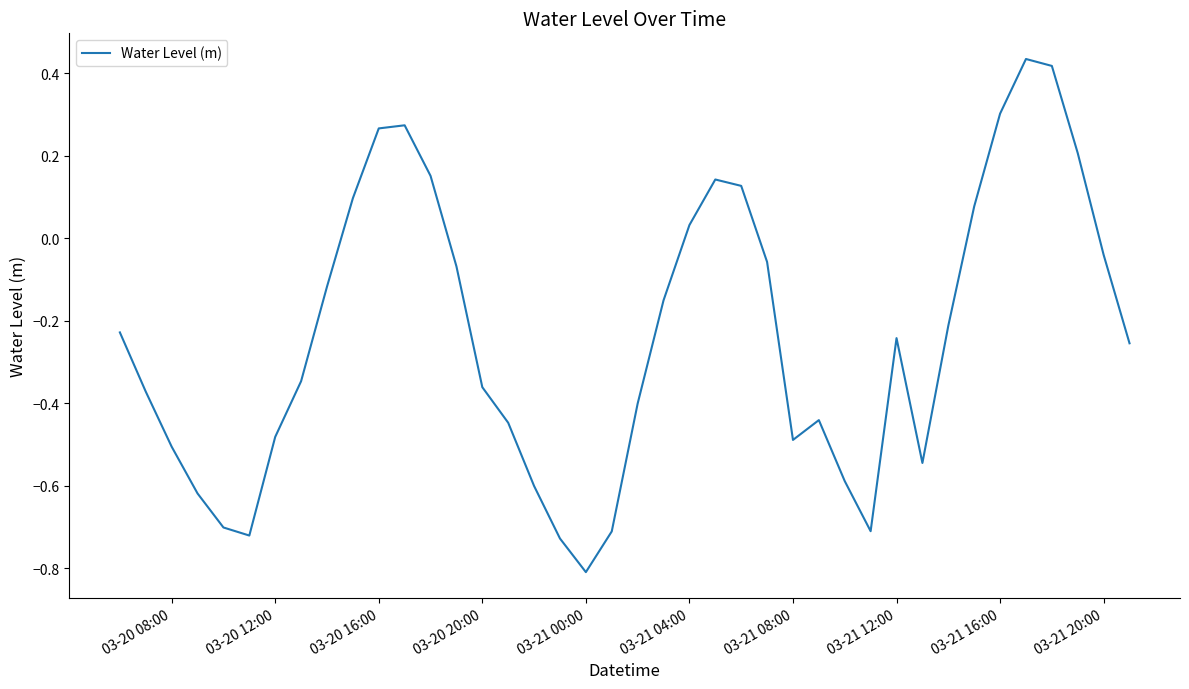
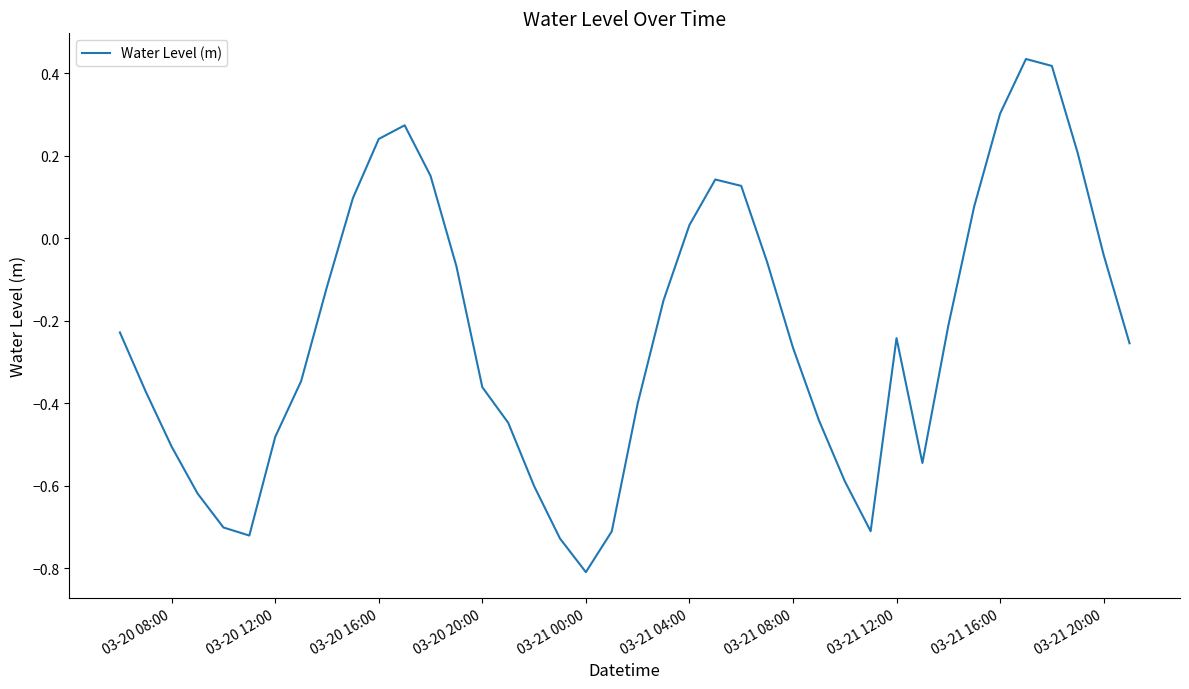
03-20 16:00: 0.27 -> 0.24
03-21 08:00: -0.49 -> -0.27
